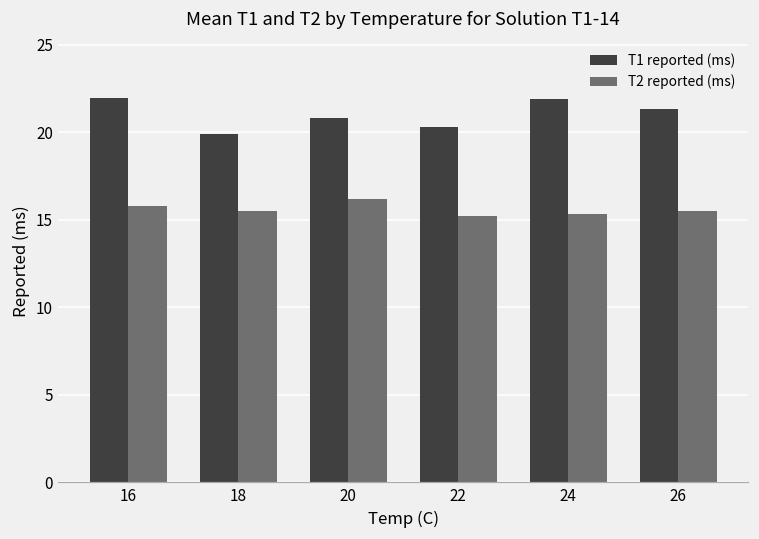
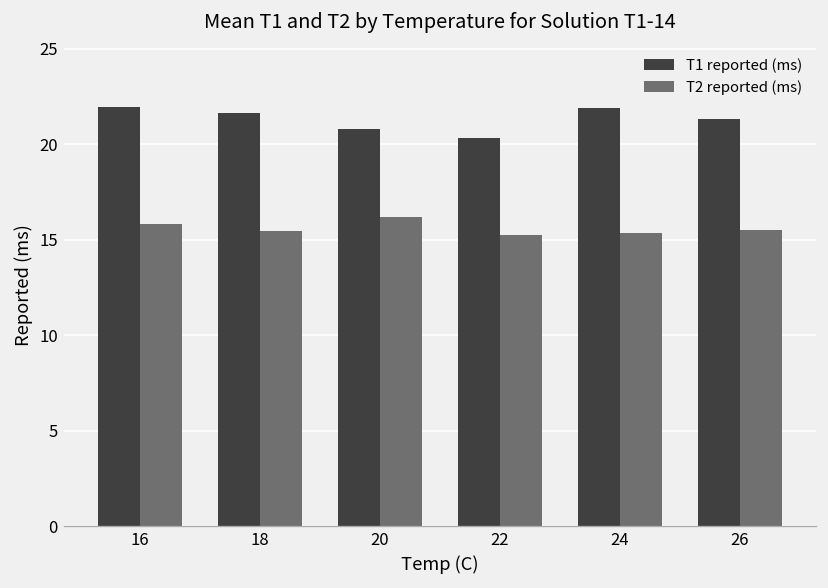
T1 reported (ms), 18: 19.9 -> 21.6
